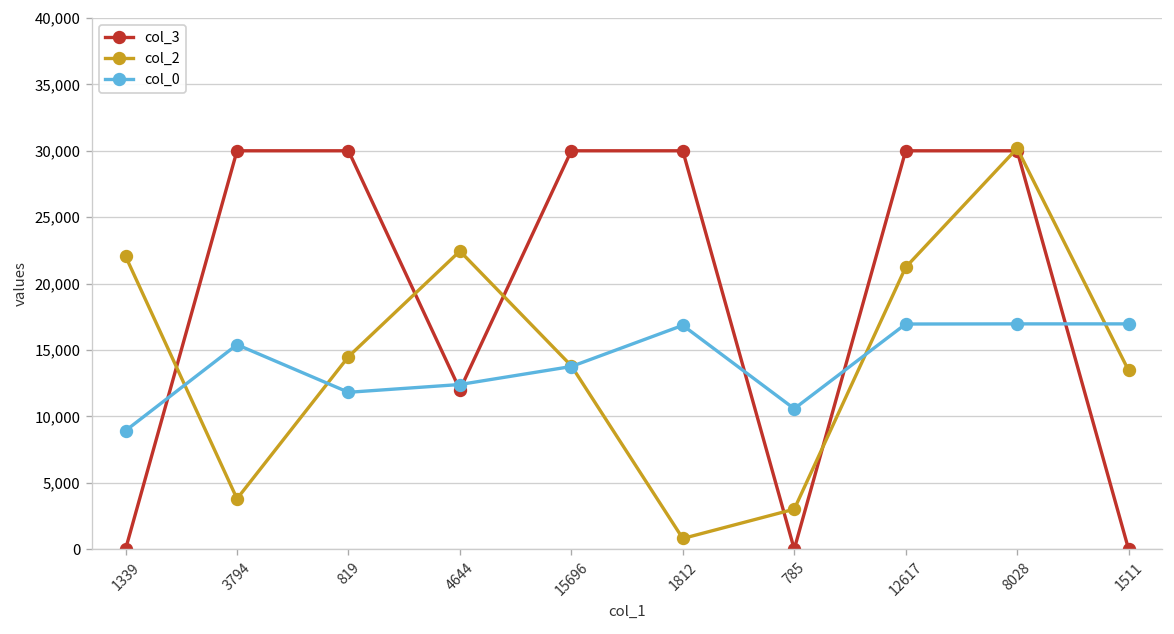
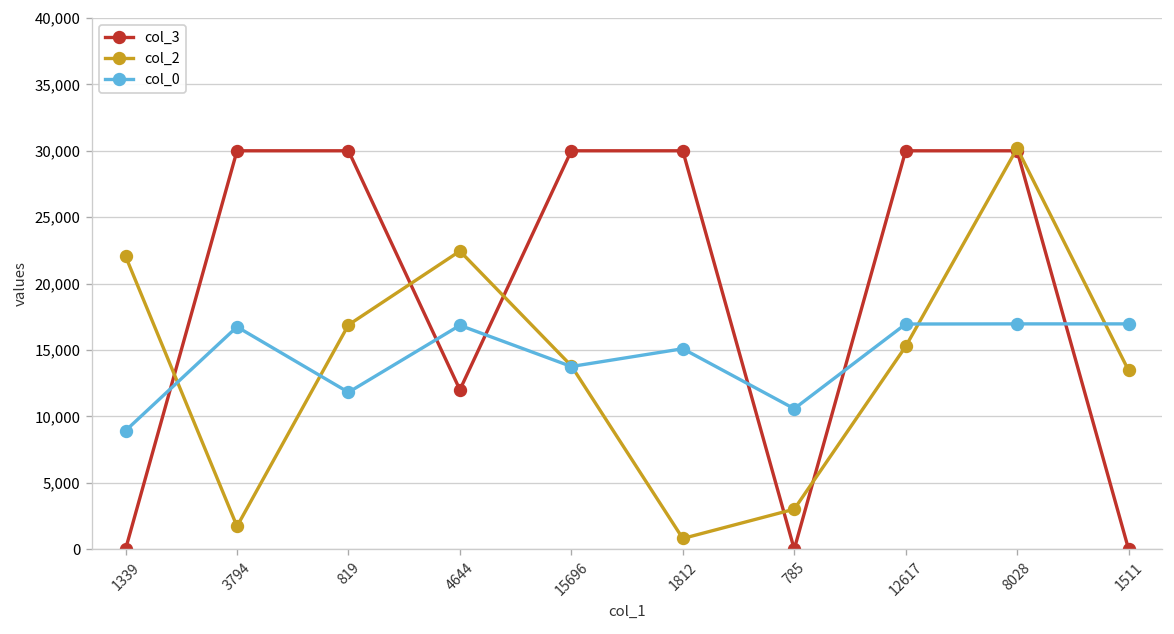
col_2, 3794: 3,800 -> 1,700
col_0, 3794: 15,400 -> 16,700
col_2, 819: 14,500 -> 16,900
col_0, 4644: 12,400 -> 16,900
col_0, 1812: 16,900 -> 15,100
col_2, 12617: 21,200 -> 15,300
